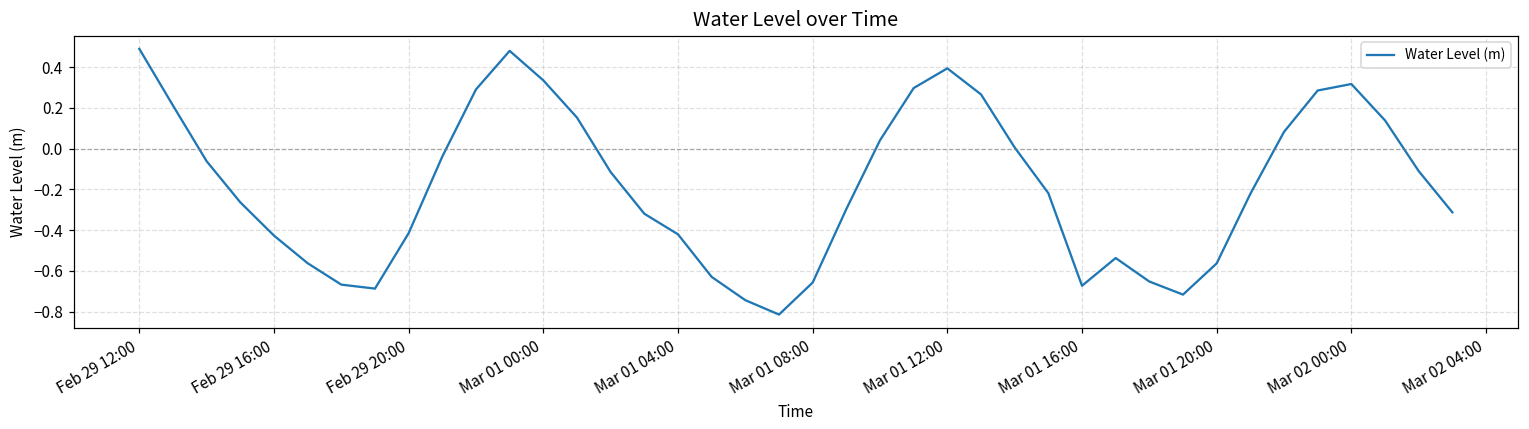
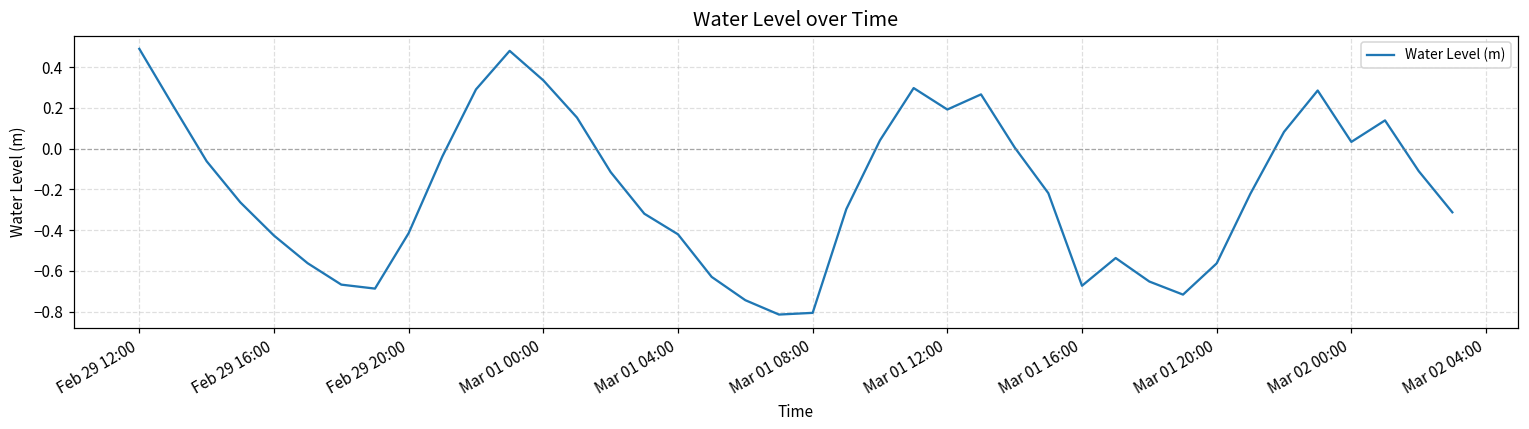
Mar 01 08:00: -0.66 -> -0.81
Mar 01 12:00: 0.39 -> 0.19
Mar 02 00:00: 0.32 -> 0.03
